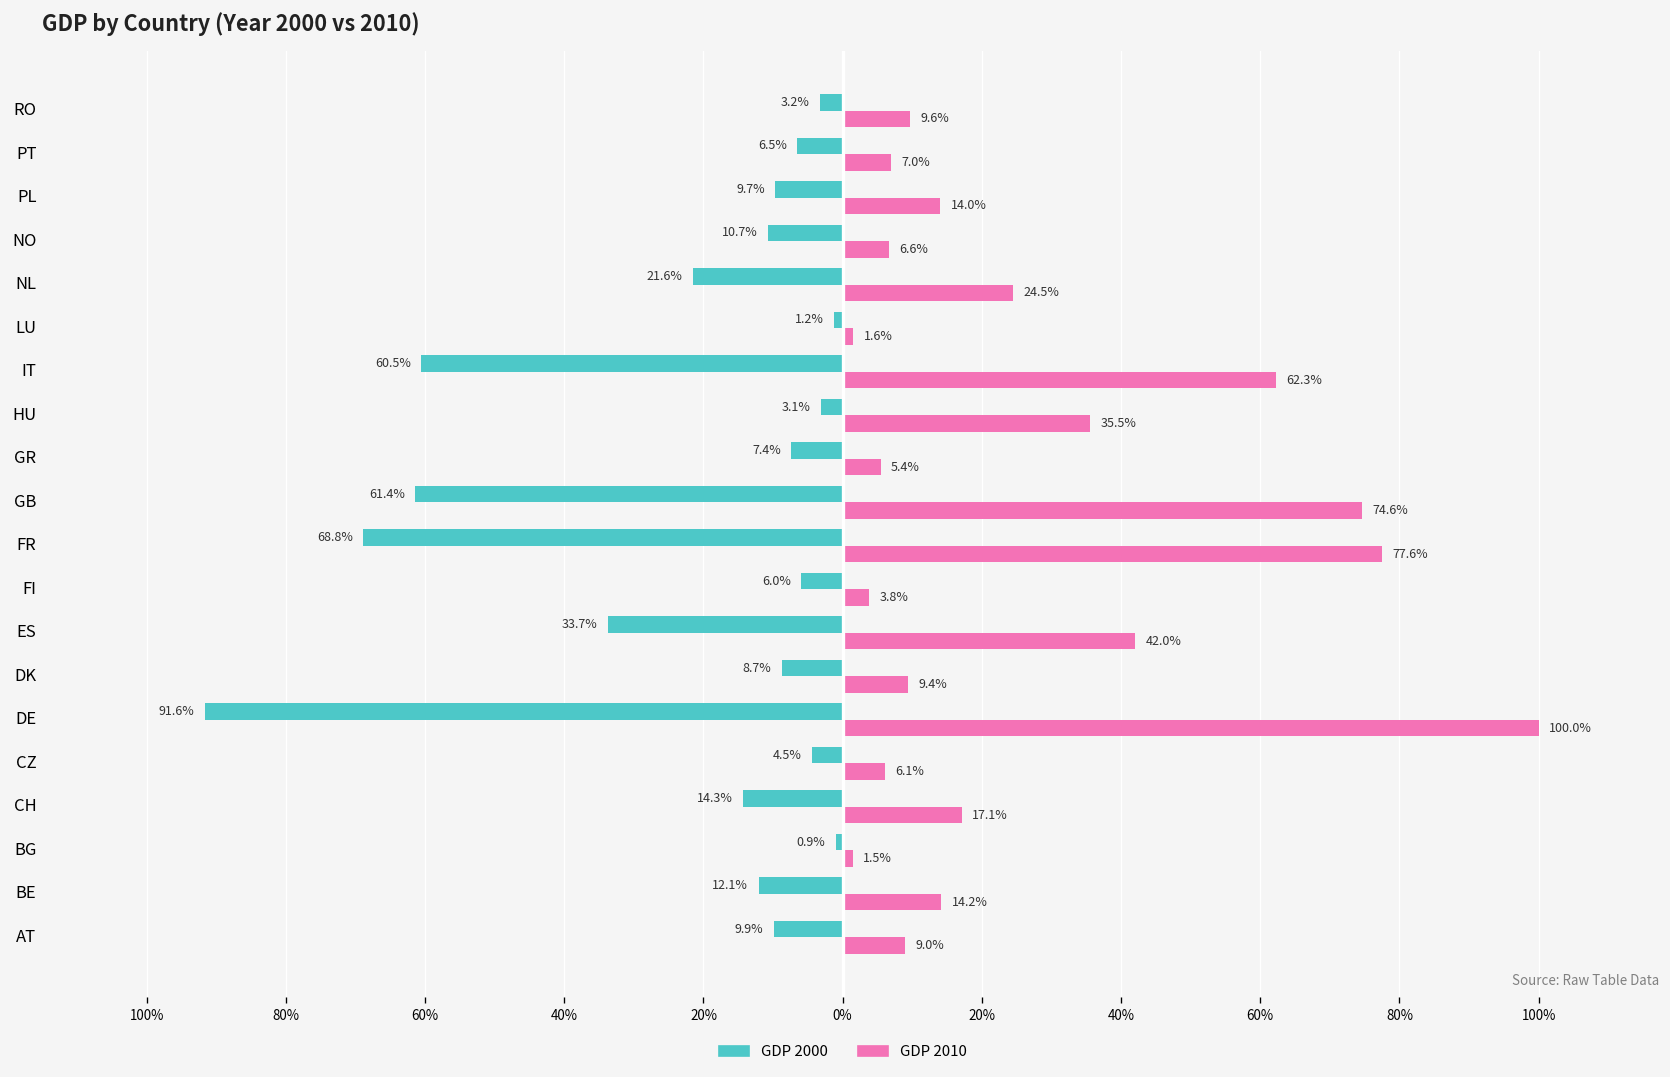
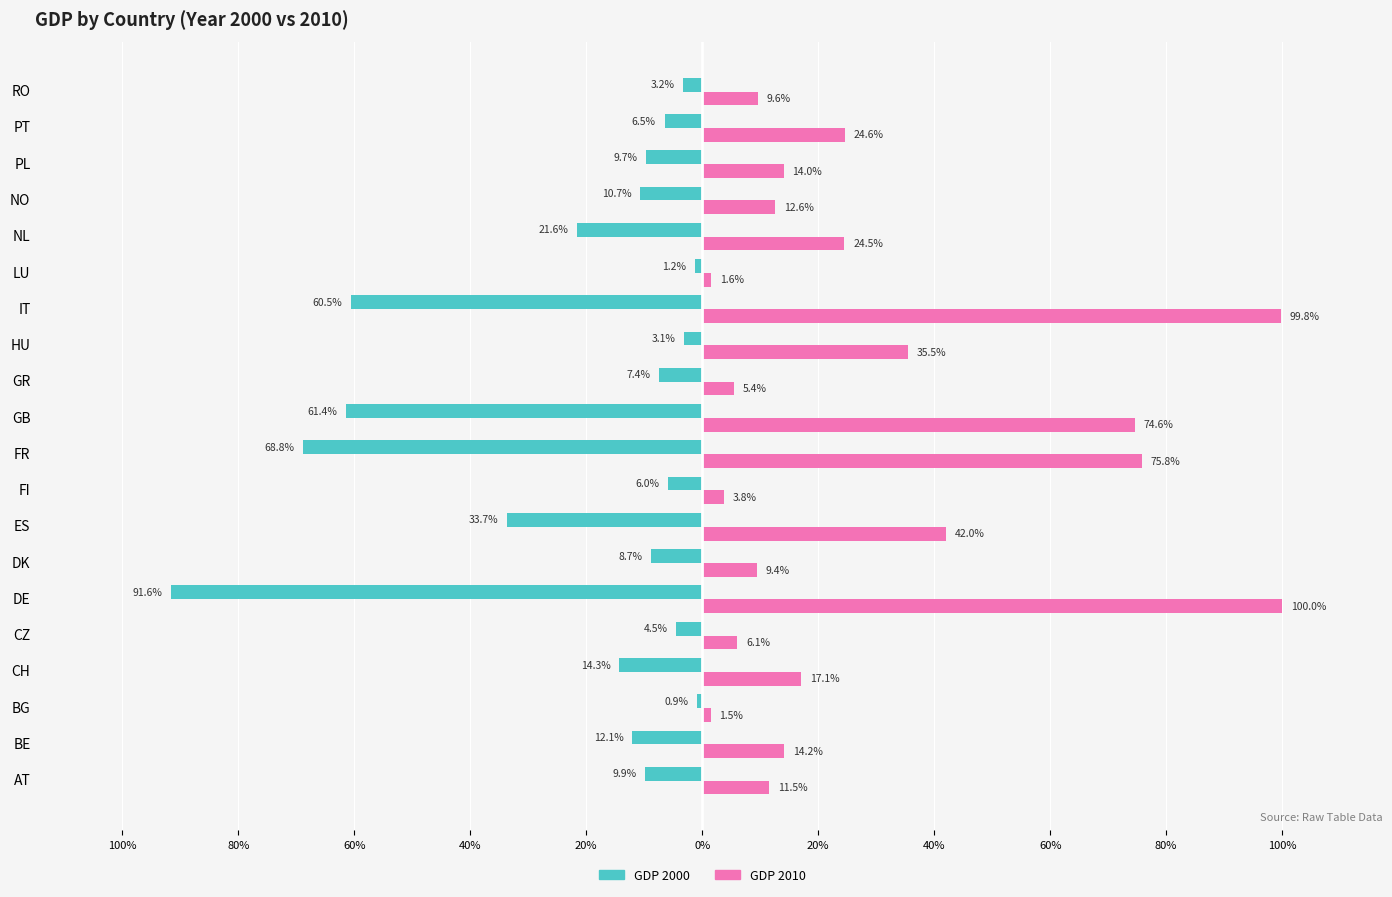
GDP 2010, PT: 7.0% -> 24.6%
GDP 2010, NO: 6.6% -> 12.6%
GDP 2010, IT: 62.3% -> 99.8%
GDP 2010, FR: 77.6% -> 75.8%
GDP 2010, AT: 9.0% -> 11.5%
